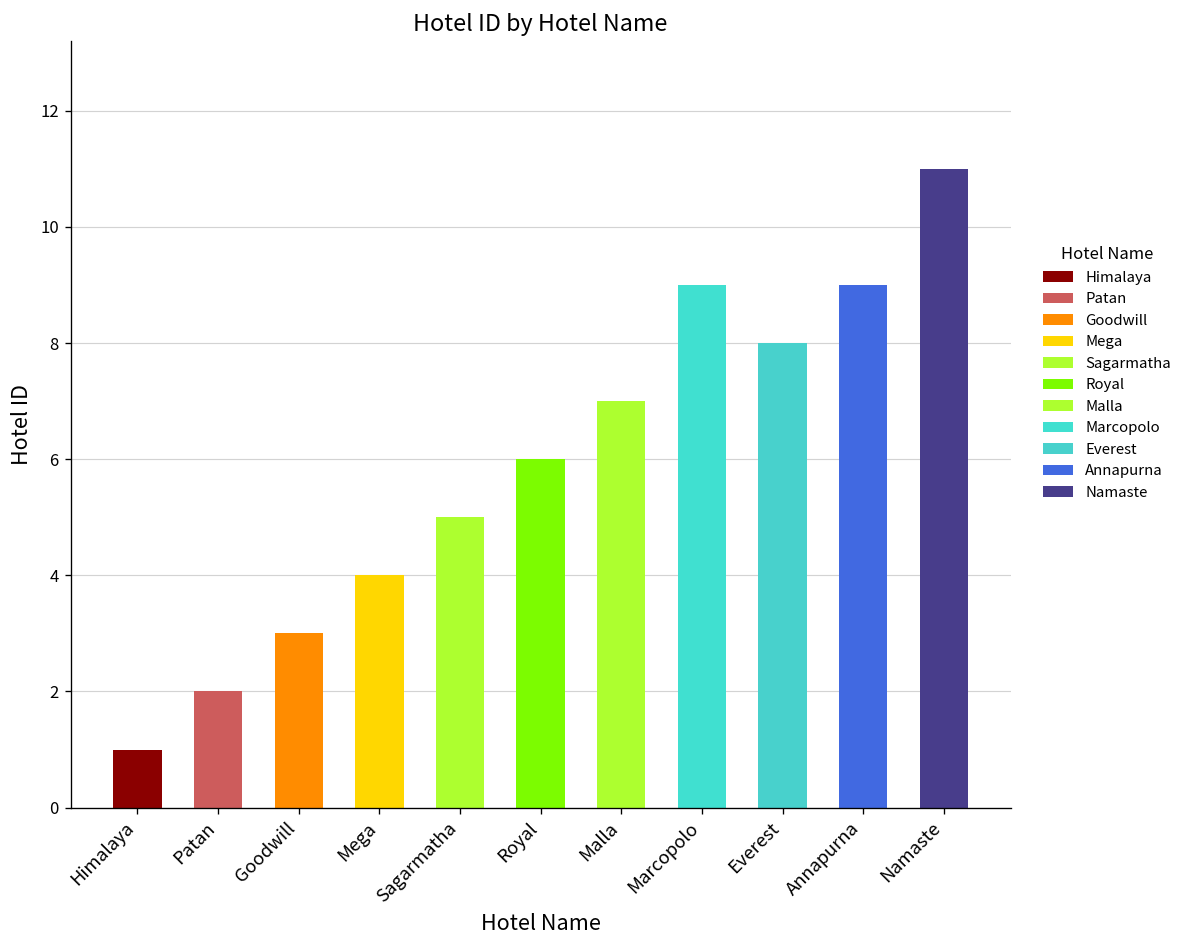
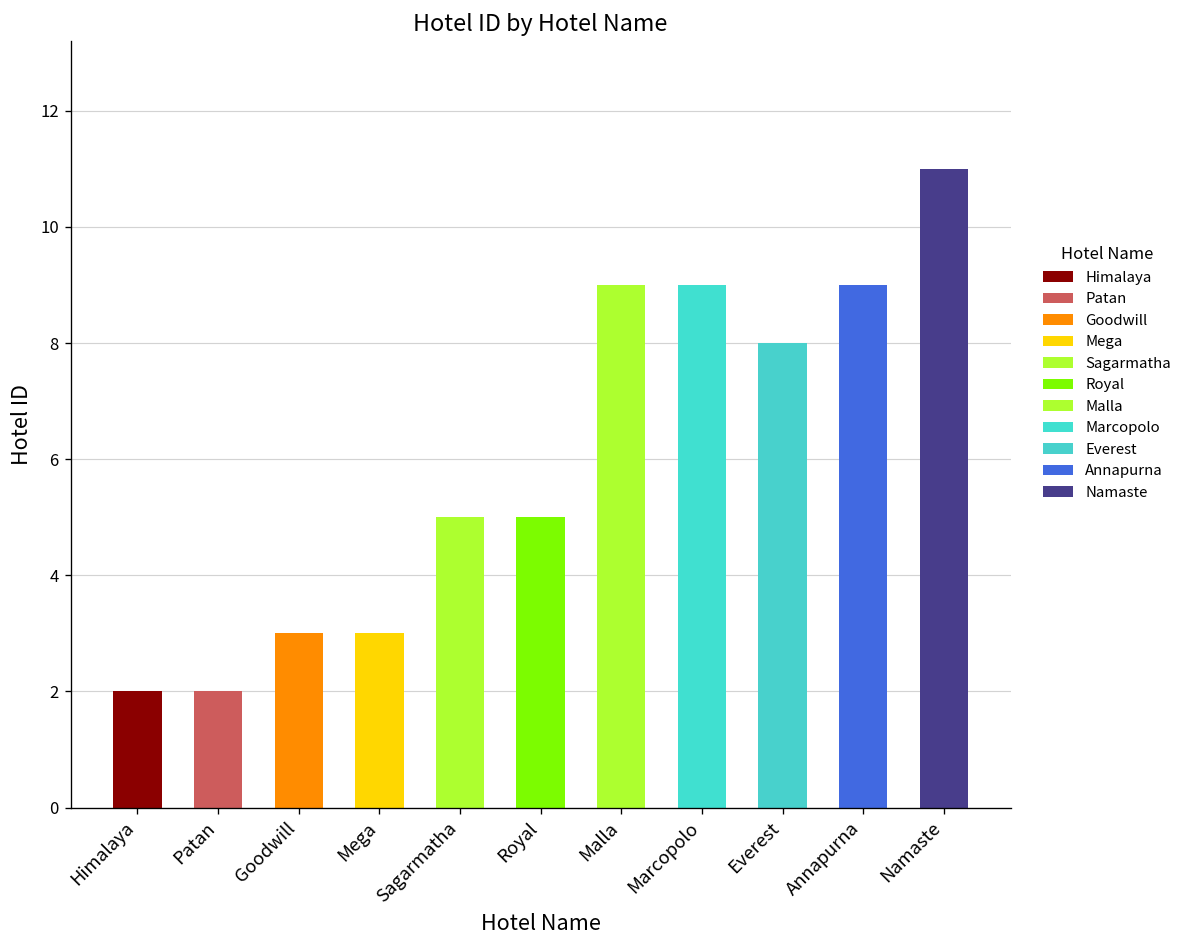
Himalaya: 1 -> 2
Mega: 4 -> 3
Royal: 6 -> 5
Malla: 7 -> 9
